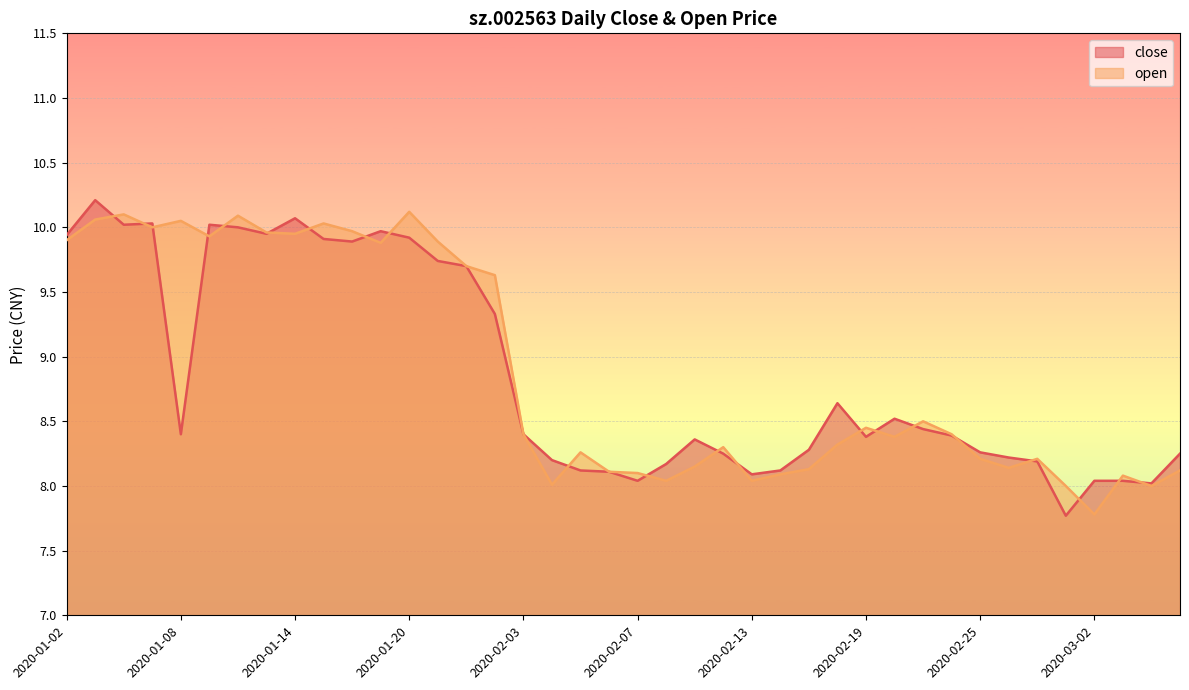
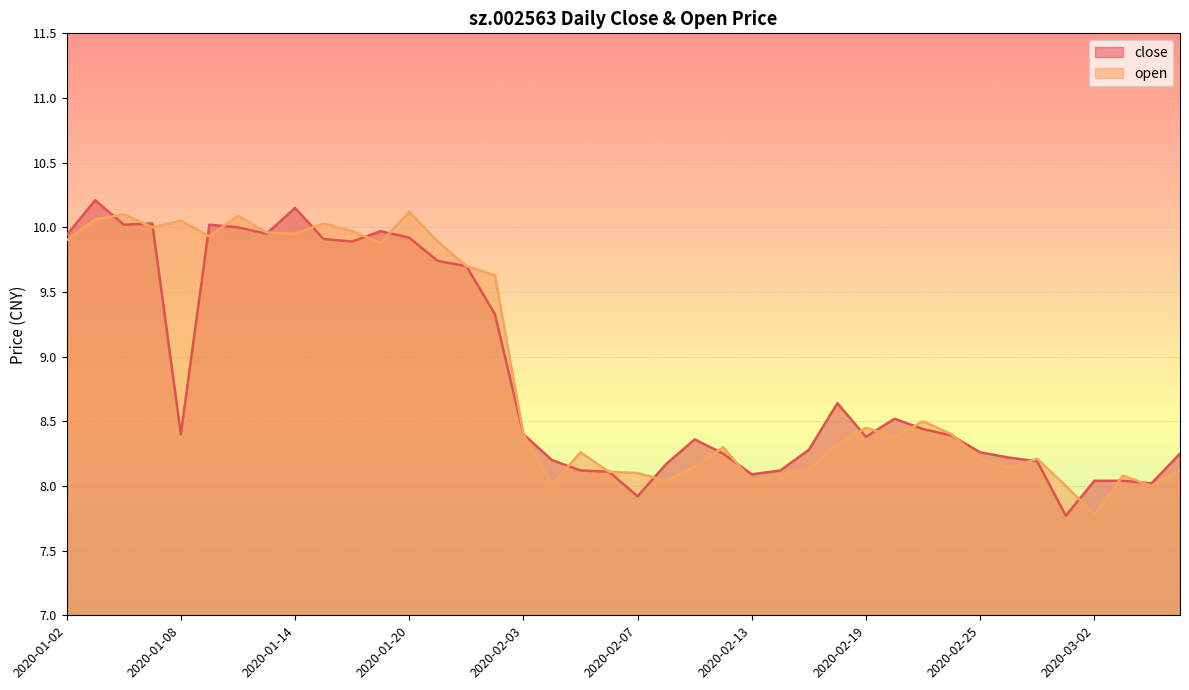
close, 2020-01-14: 10.07 -> 10.15
close, 2020-02-07: 8.04 -> 7.92
